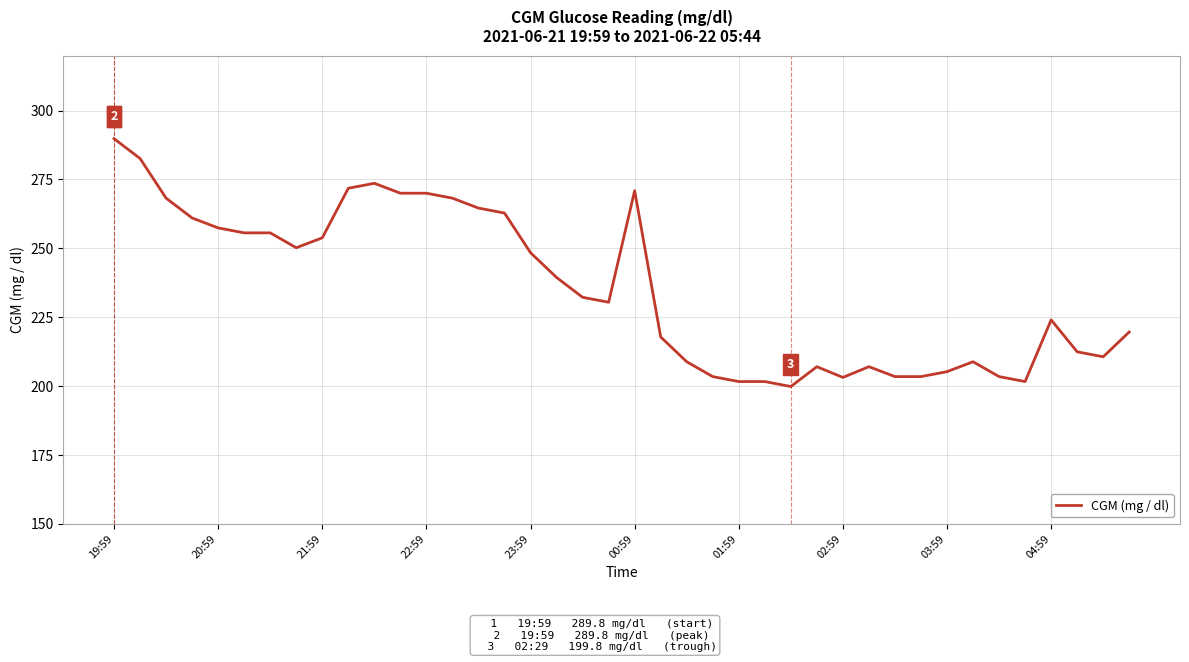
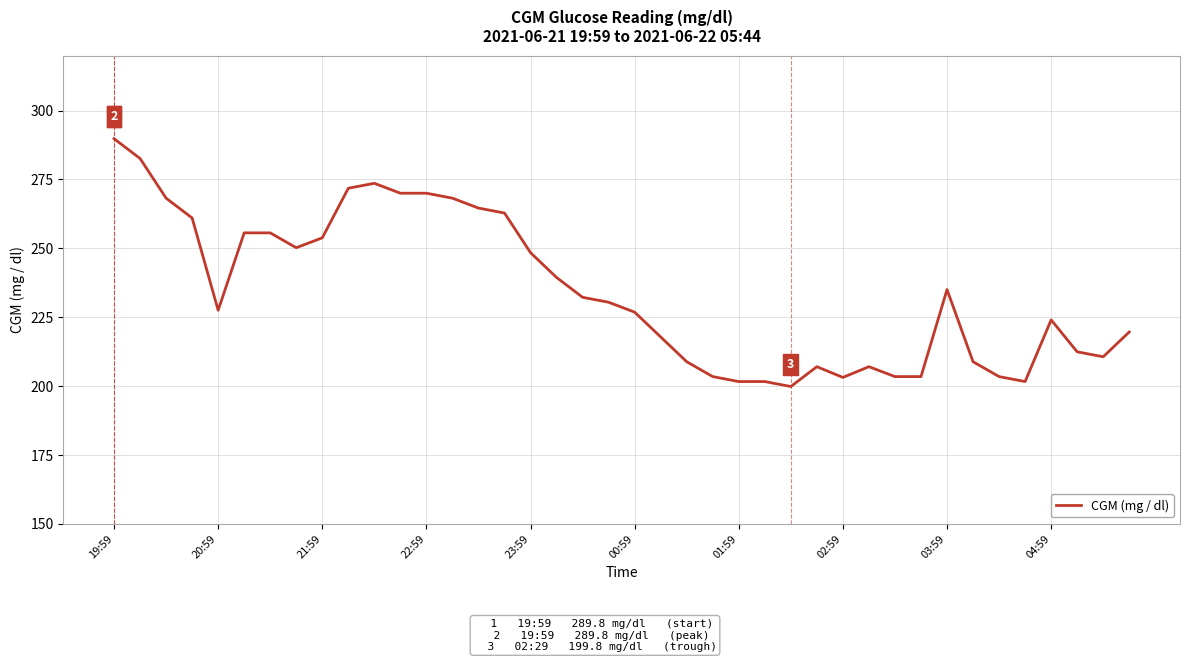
20:59: 257 -> 228
00:59: 271 -> 227
03:59: 205 -> 235
